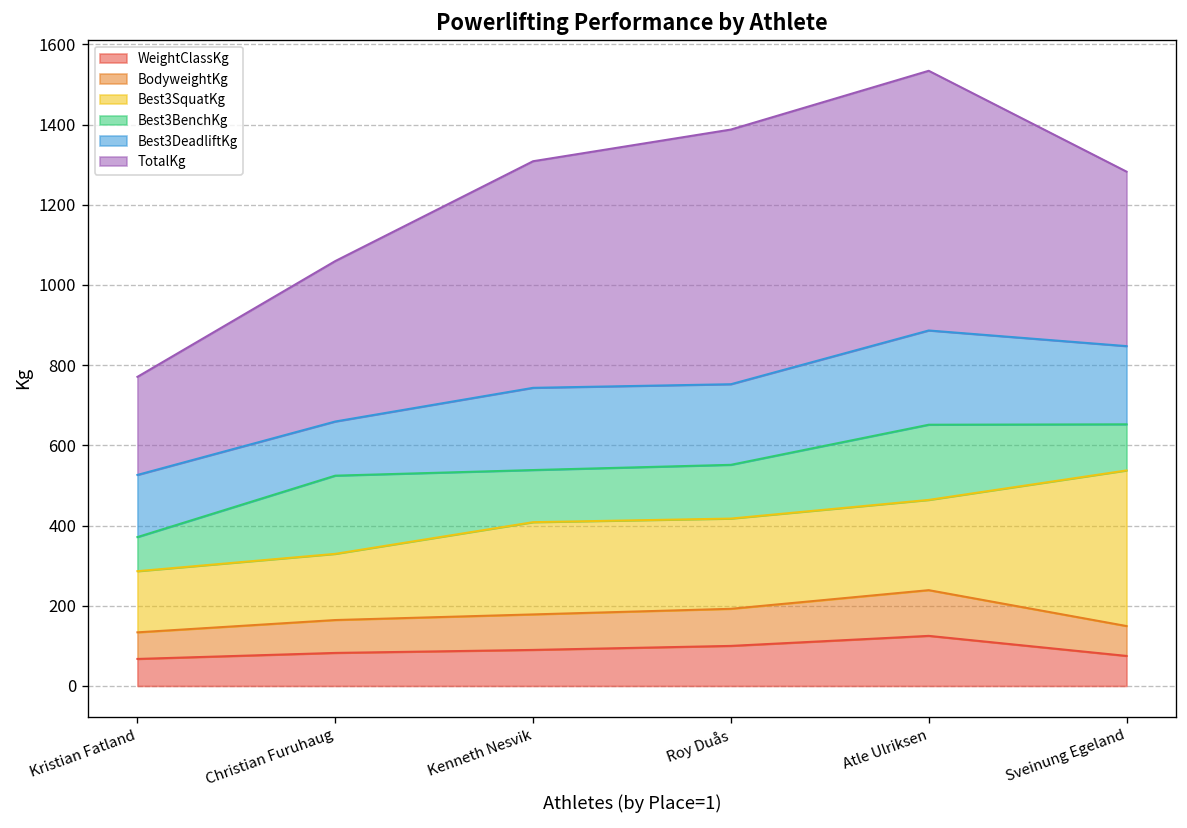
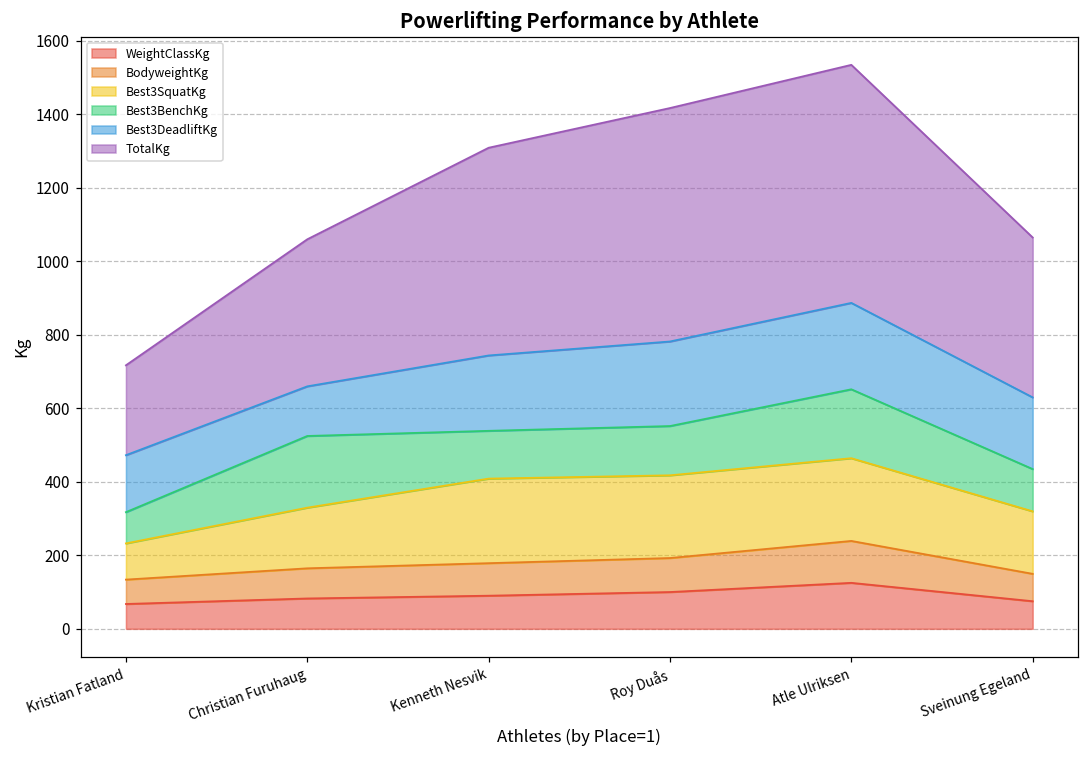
Best3SquatKg, Kristian Fatland: 150 -> 100
Best3DeadliftKg, Roy Duås: 200 -> 230
Best3SquatKg, Sveinung Egeland: 390 -> 170
